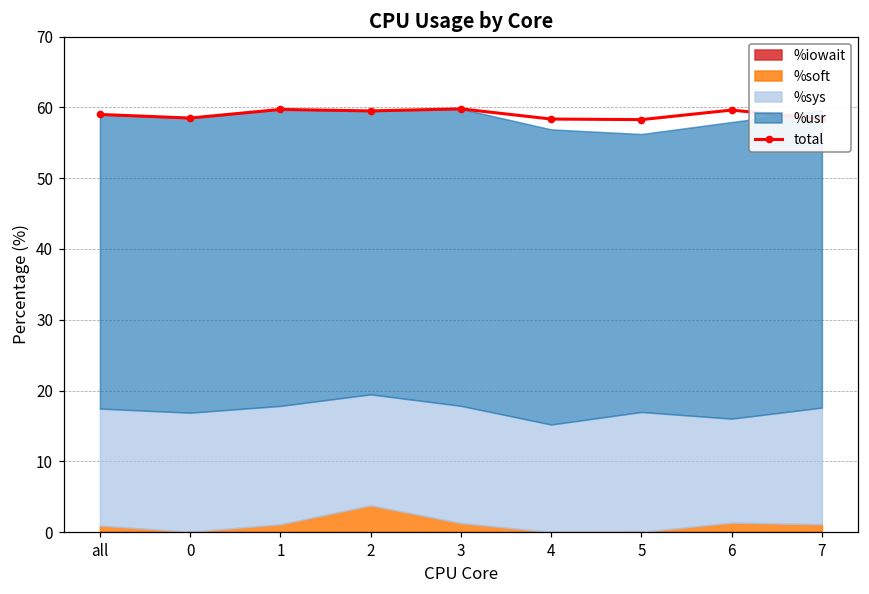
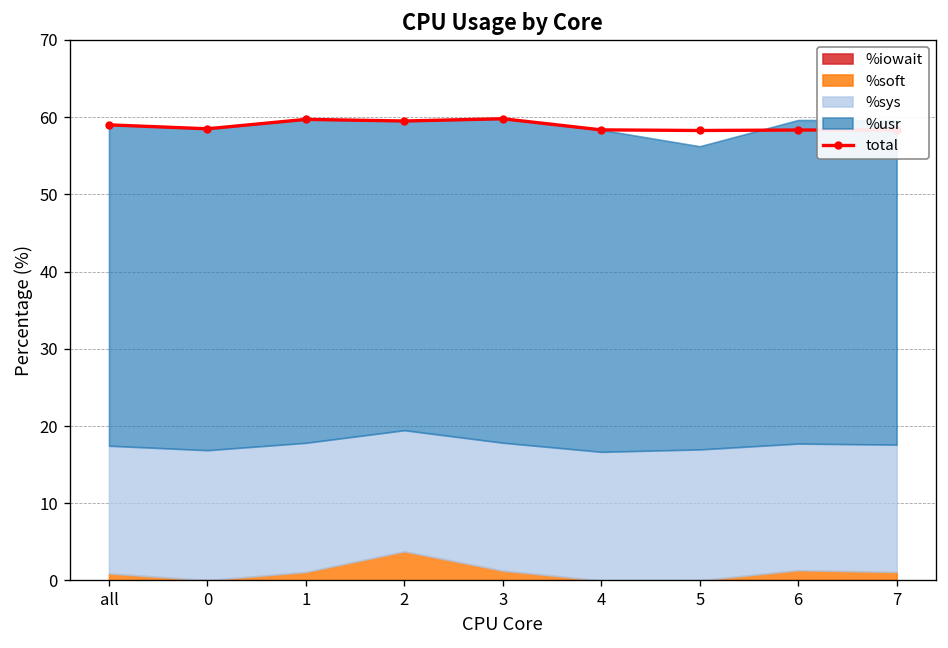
%sys, 4: 15 -> 17
total, 6: 60 -> 58
%sys, 6: 15 -> 16
